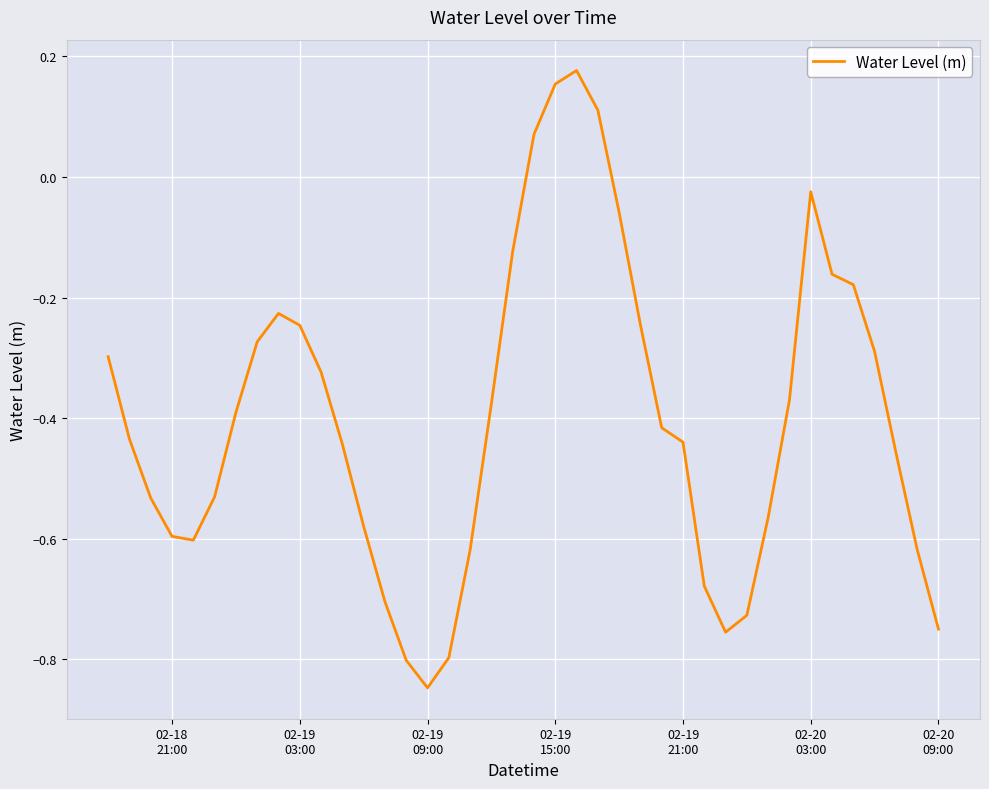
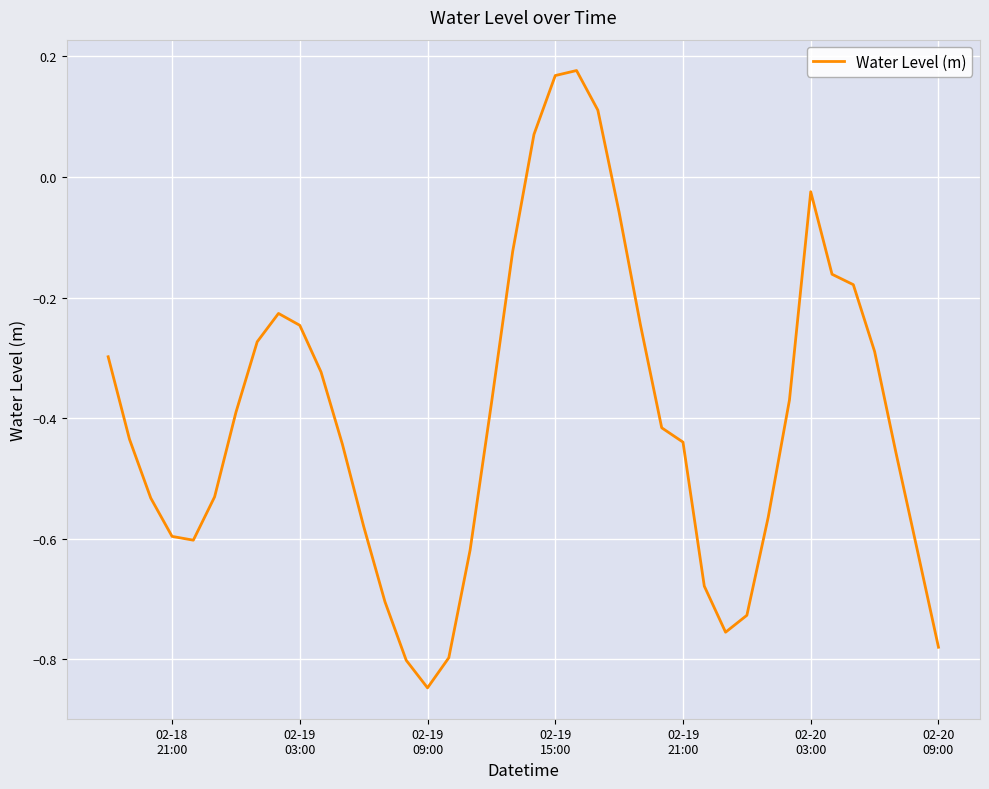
02-19 15:00: 0.15 -> 0.17
02-20 09:00: -0.75 -> -0.78
